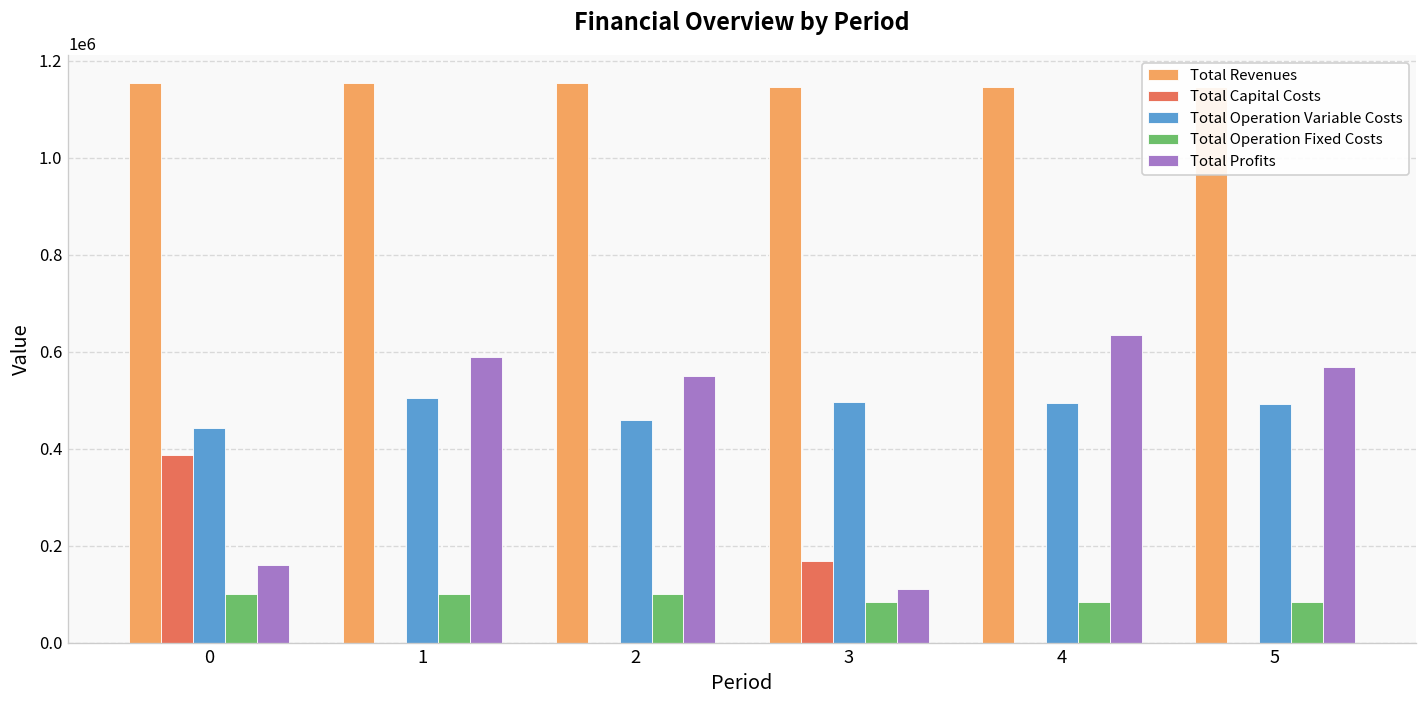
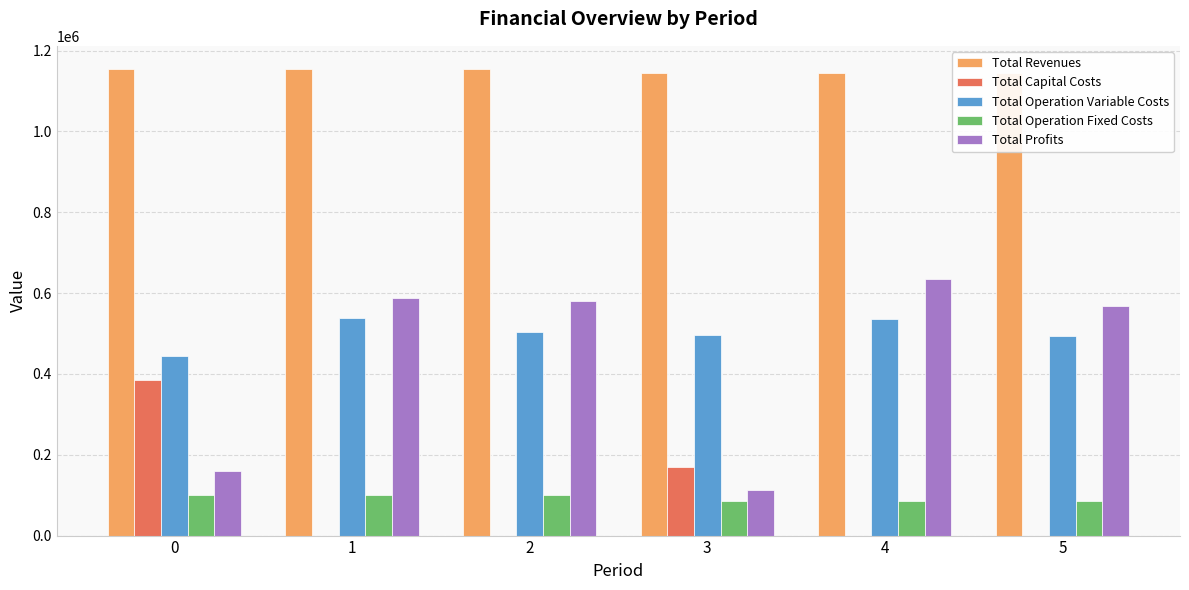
Total Operation Variable Costs, 1: 510000 -> 540000
Total Operation Variable Costs, 2: 460000 -> 500000
Total Profits, 2: 550000 -> 580000
Total Operation Variable Costs, 4: 490000 -> 540000
